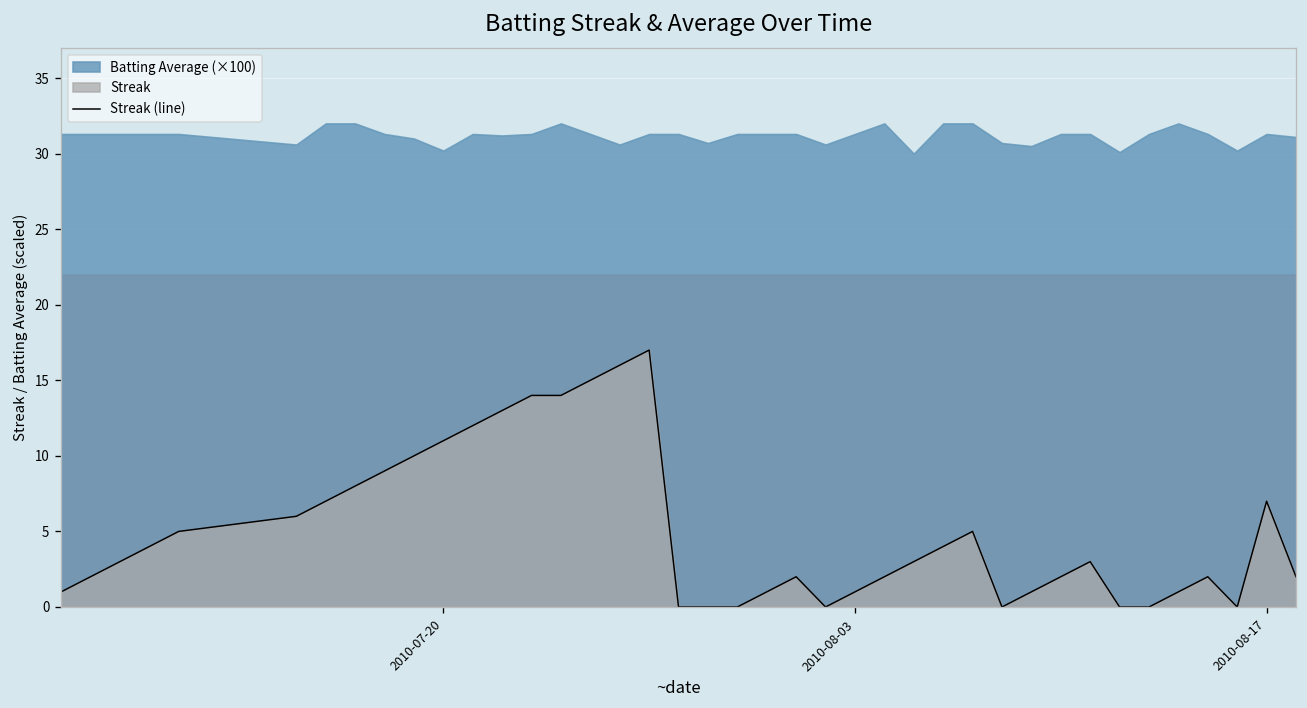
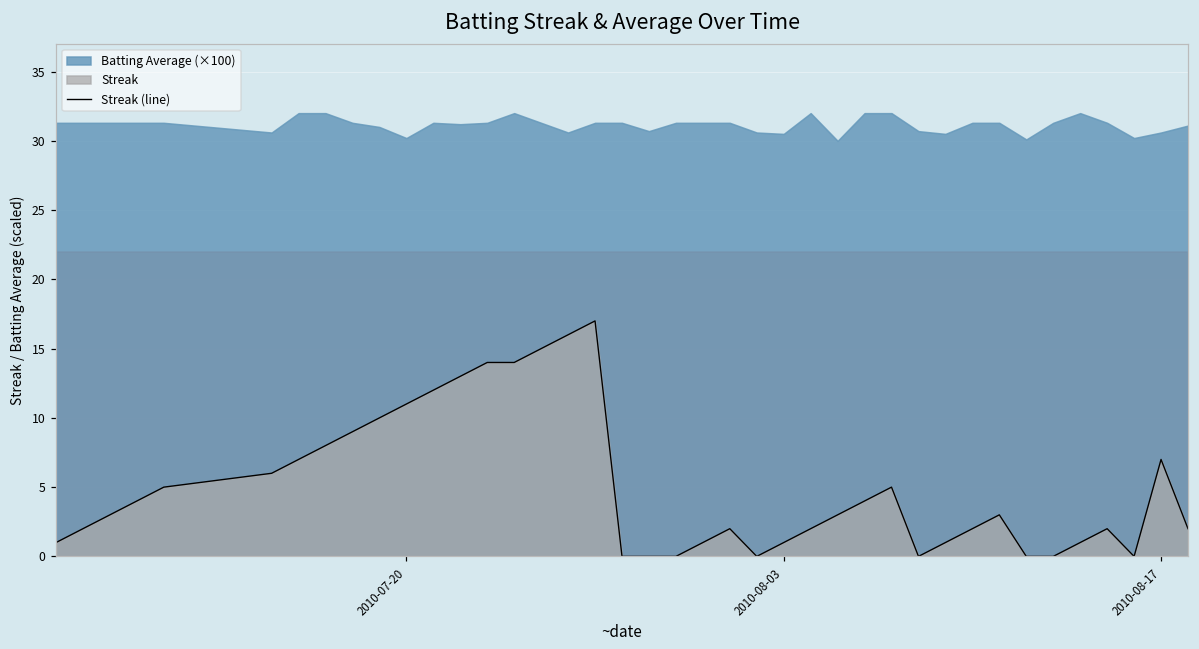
Batting Average (×100), 2010-08-03: 31.3 -> 30.5
Batting Average (×100), 2010-08-17: 31.3 -> 30.6
